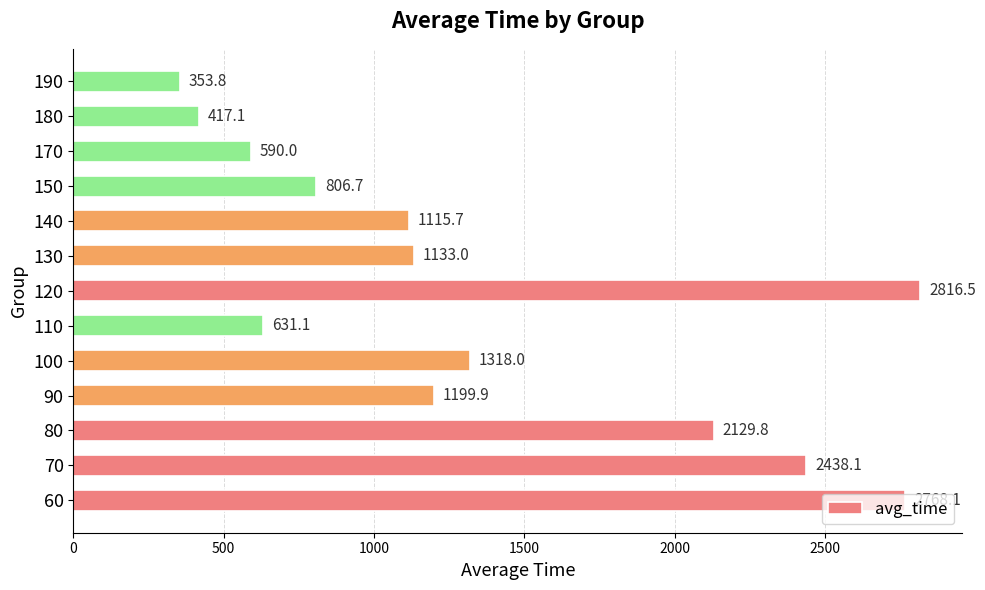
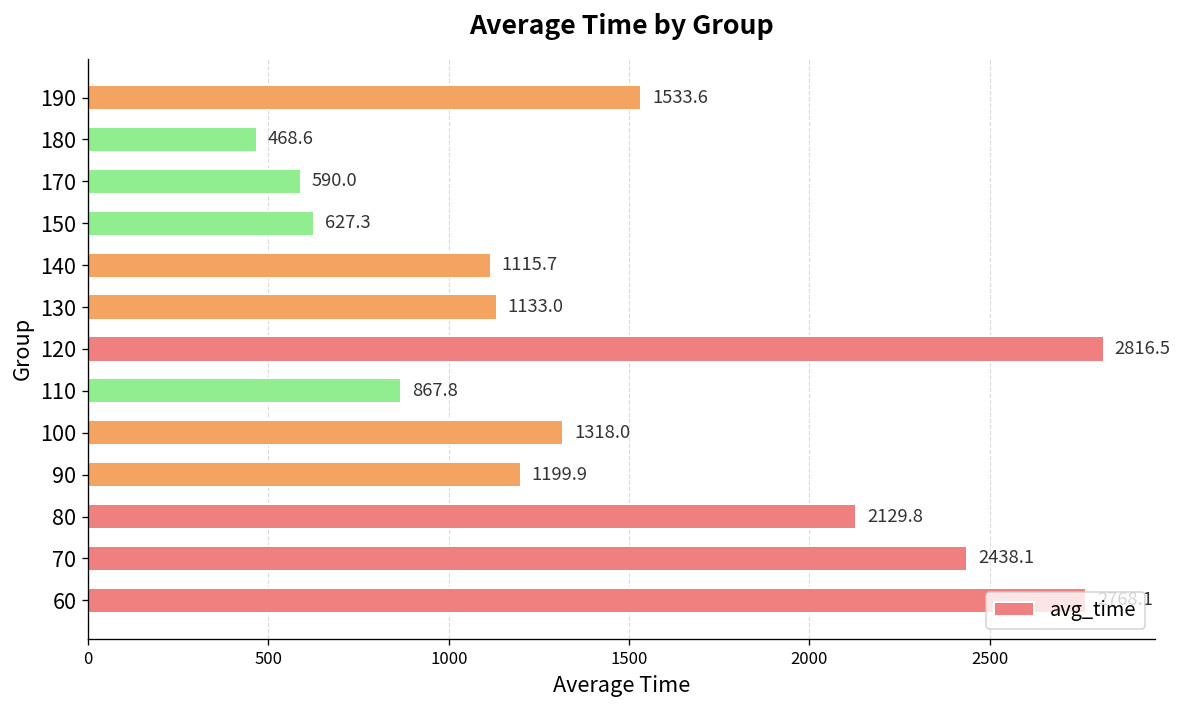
190: 353.8 -> 1533.6
180: 417.1 -> 468.6
150: 806.7 -> 627.3
110: 631.1 -> 867.8
